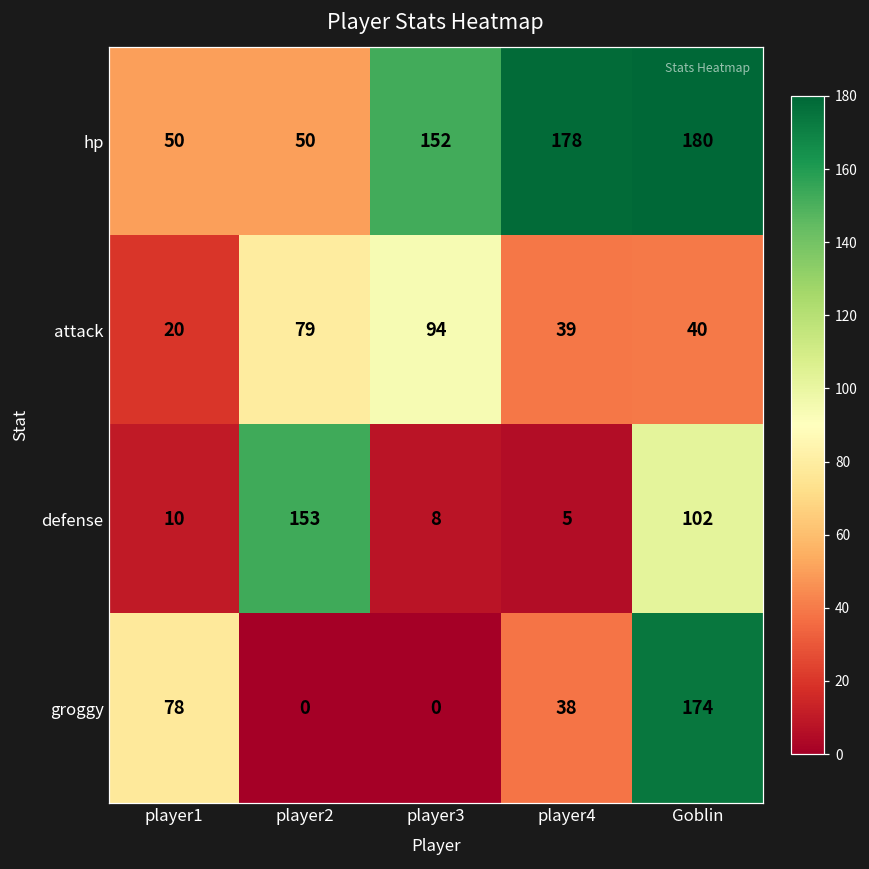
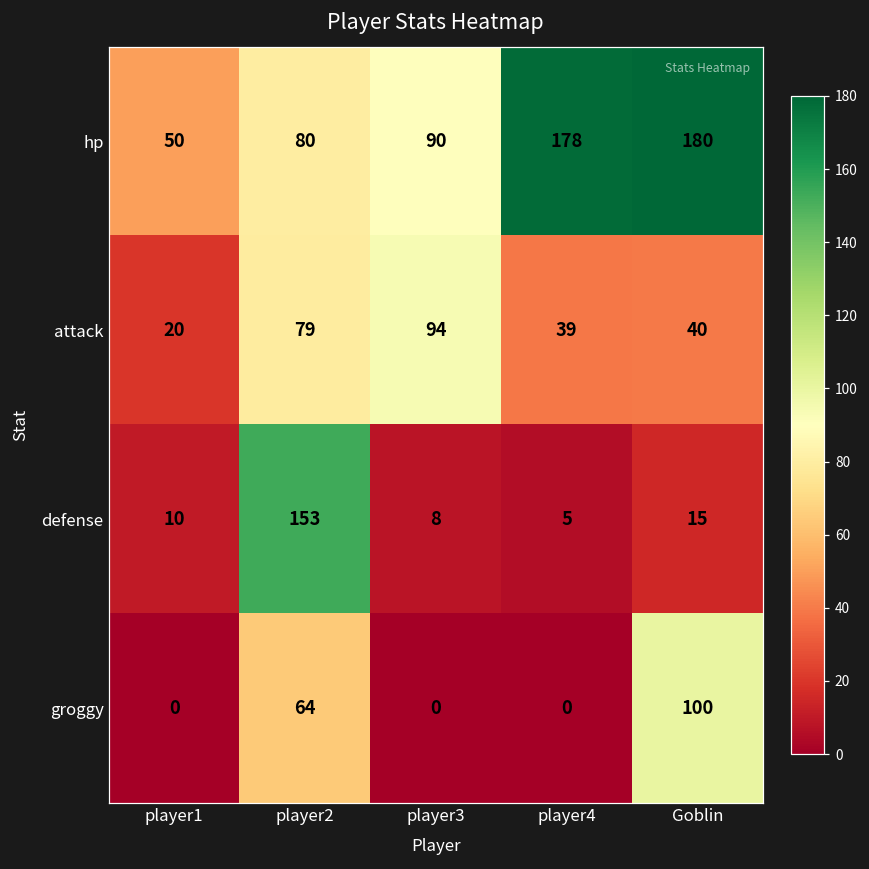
hp, player2: 50 -> 80
hp, player3: 152 -> 90
defense, Goblin: 102 -> 15
groggy, player1: 78 -> 0
groggy, player2: 0 -> 64
groggy, player4: 38 -> 0
groggy, Goblin: 174 -> 100
